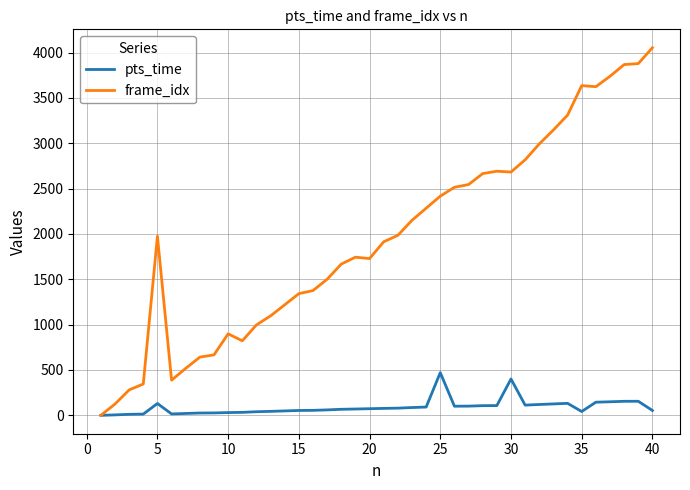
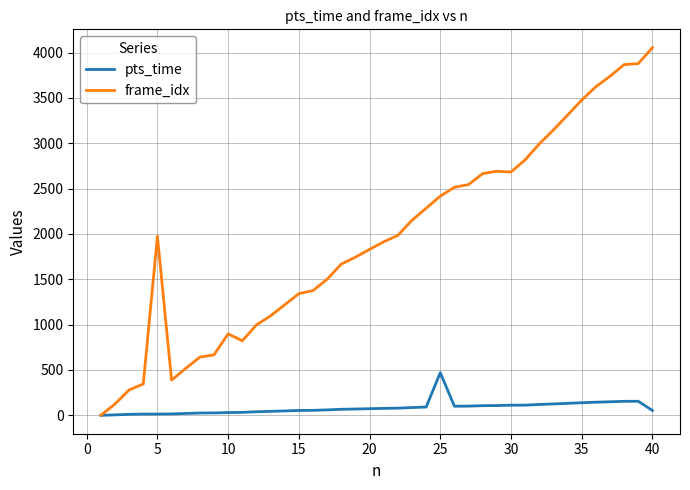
pts_time, 5: 100 -> 0
frame_idx, 20: 1700 -> 1800
pts_time, 30: 400 -> 100
pts_time, 35: 0 -> 100
frame_idx, 35: 3600 -> 3500
